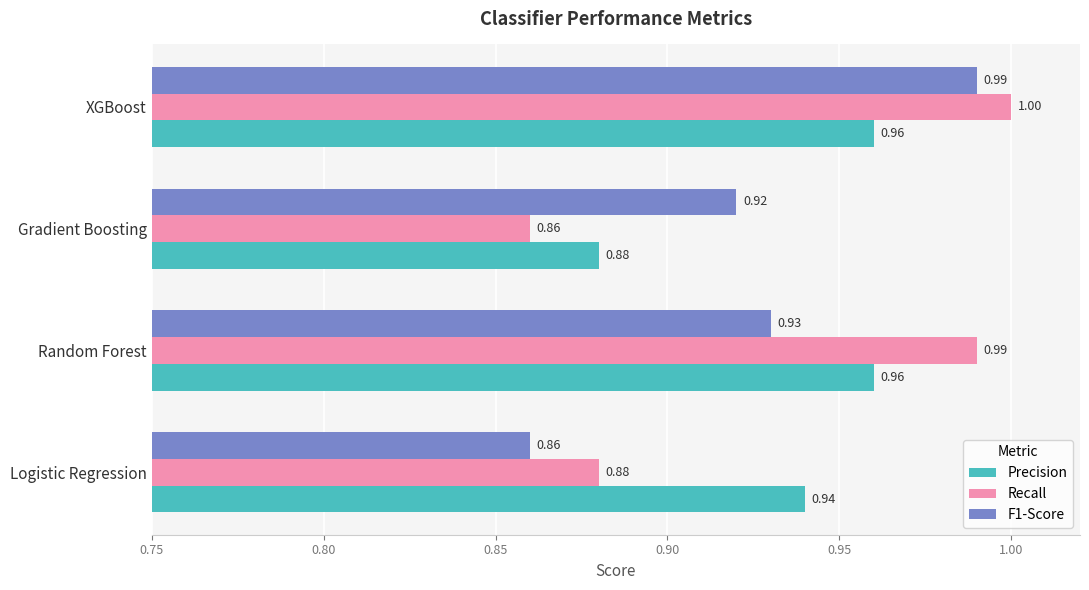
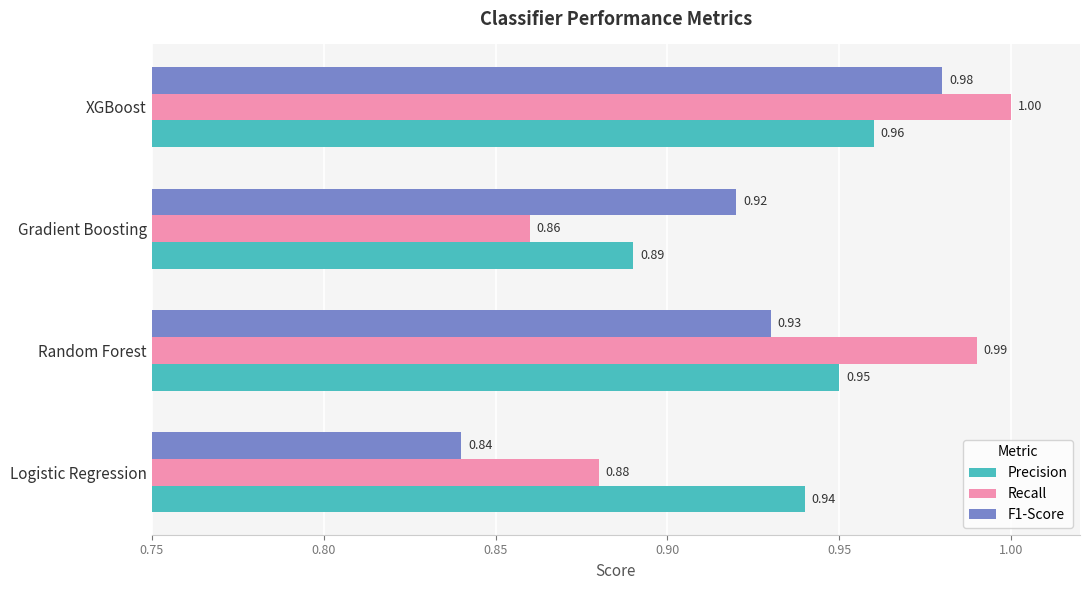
F1-Score, XGBoost: 0.99 -> 0.98
Precision, Gradient Boosting: 0.88 -> 0.89
Precision, Random Forest: 0.96 -> 0.95
F1-Score, Logistic Regression: 0.86 -> 0.84
